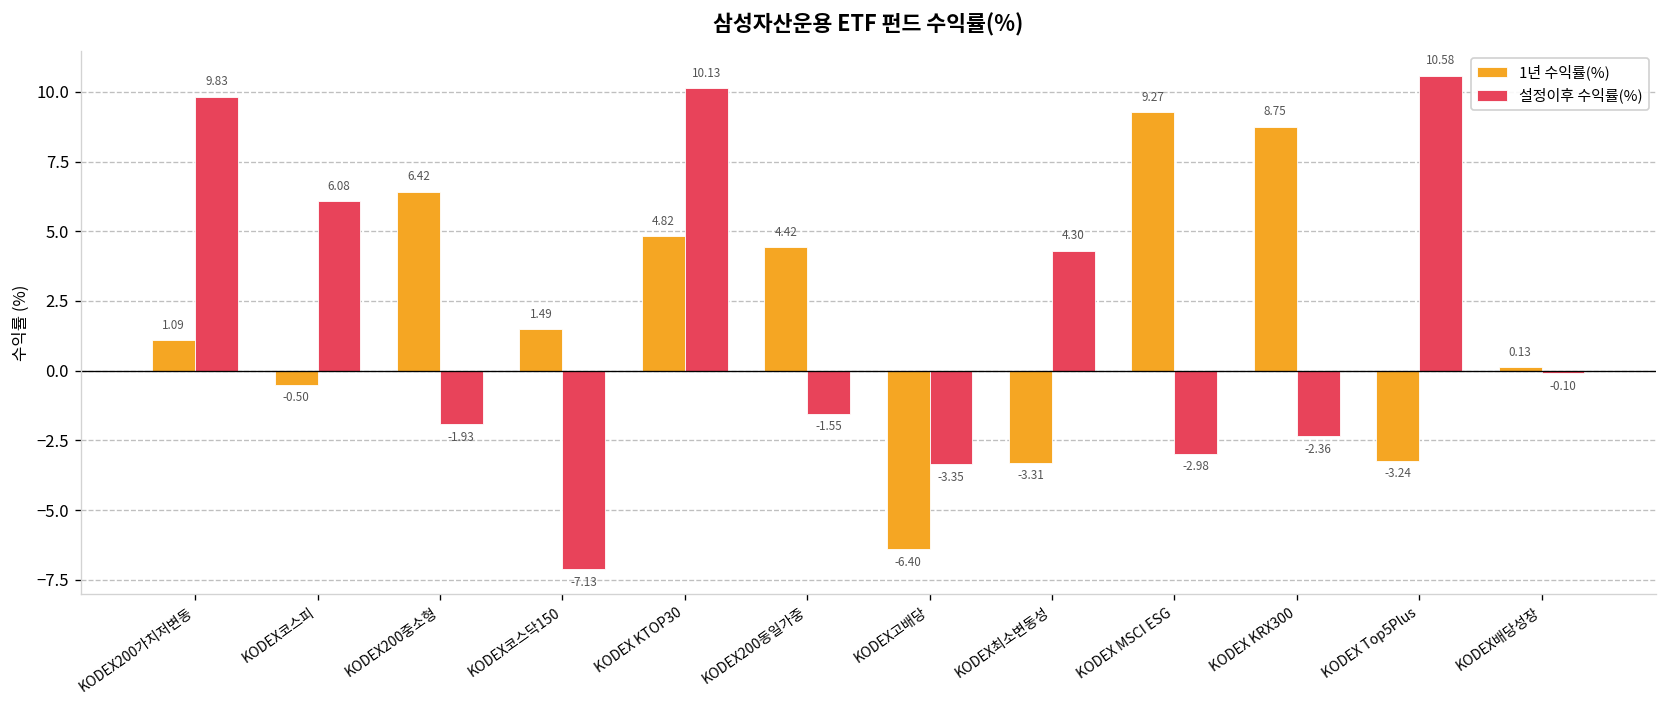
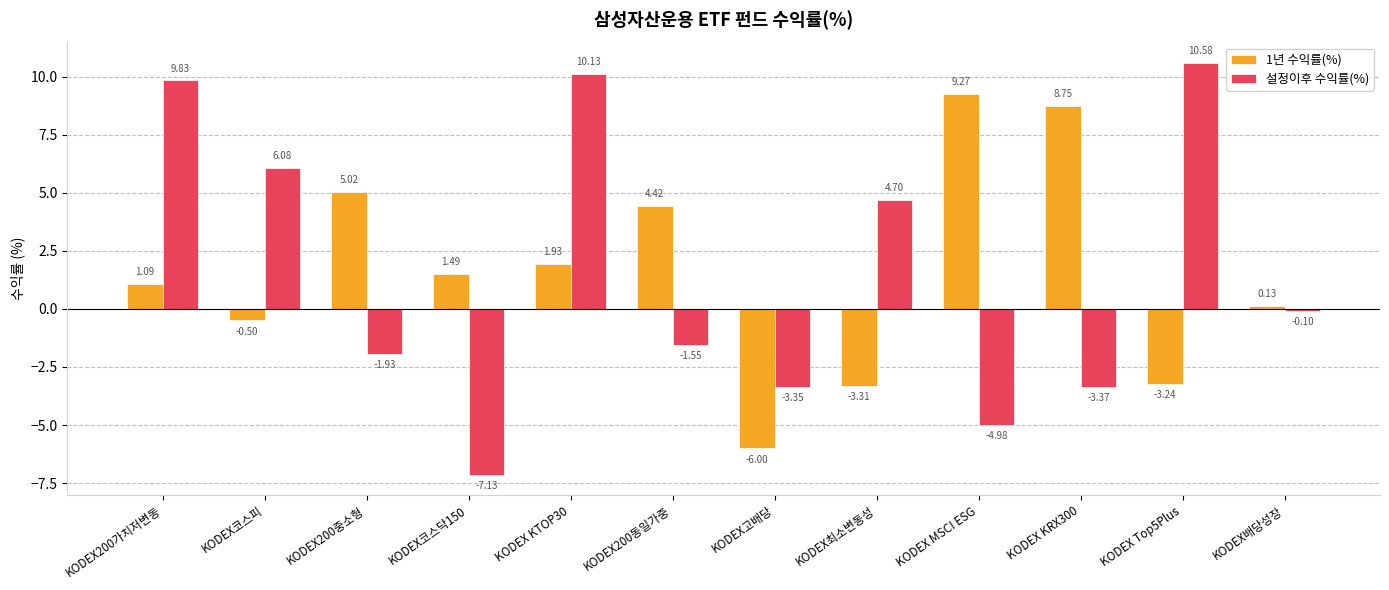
1년 수익률(%), KODEX200중소형: 6.42 -> 5.02
1년 수익률(%), KODEX KTOP30: 4.82 -> 1.93
1년 수익률(%), KODEX고배당: -6.40 -> -6.00
설정이후 수익률(%), KODEX최소변동성: 4.30 -> 4.70
설정이후 수익률(%), KODEX MSCI ESG: -2.98 -> -4.98
설정이후 수익률(%), KODEX KRX300: -2.36 -> -3.37
